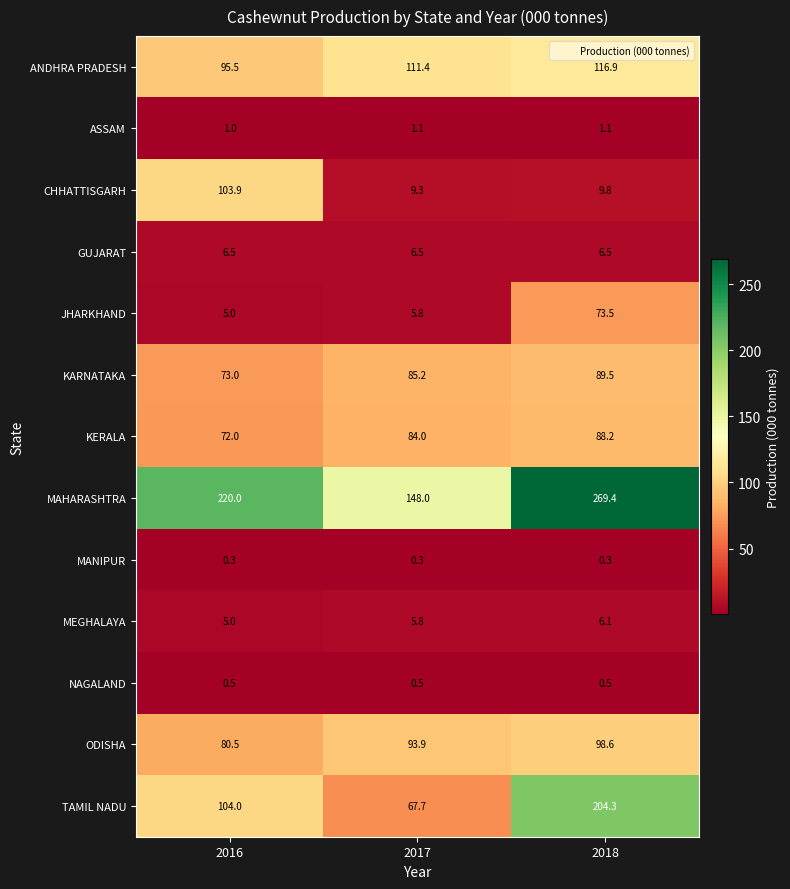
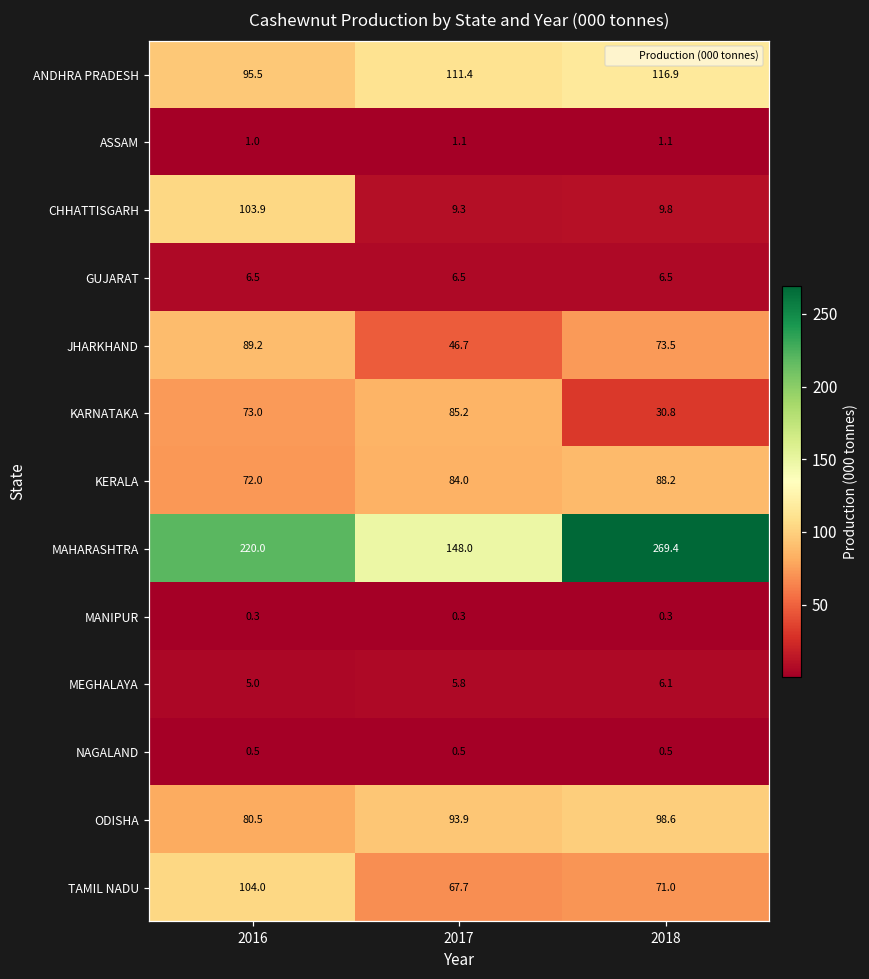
JHARKHAND, 2016: 5.0 -> 89.2
JHARKHAND, 2017: 5.8 -> 46.7
KARNATAKA, 2018: 89.5 -> 30.8
TAMIL NADU, 2018: 204.3 -> 71.0
